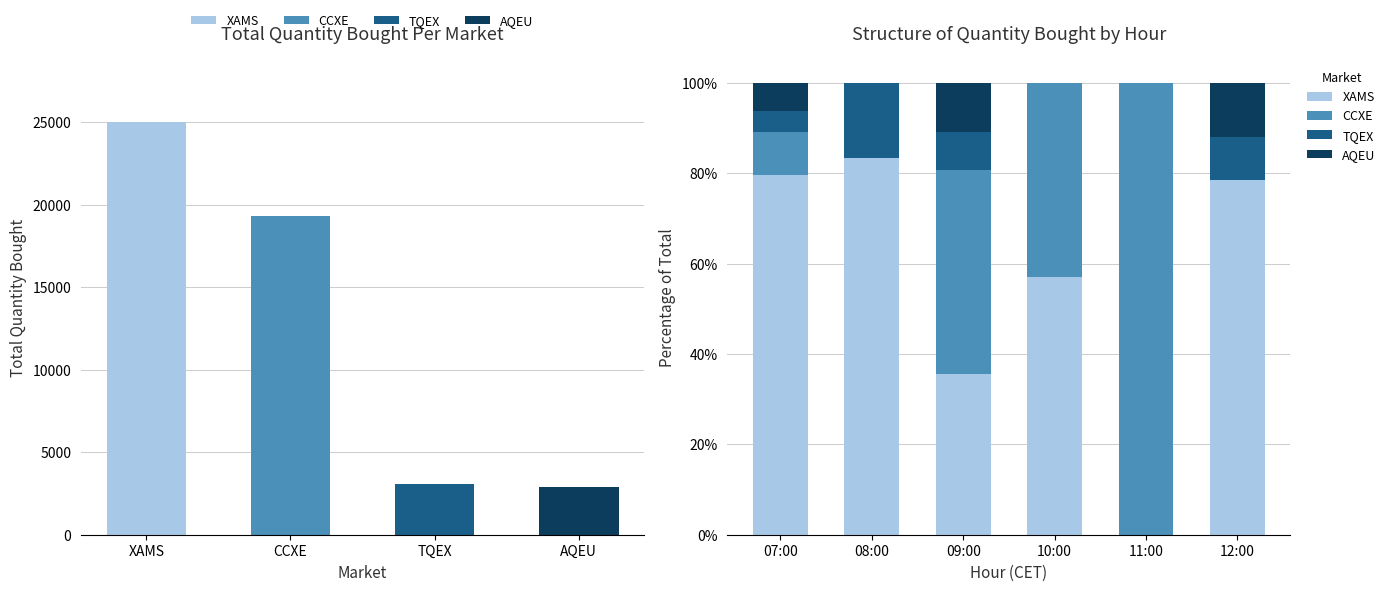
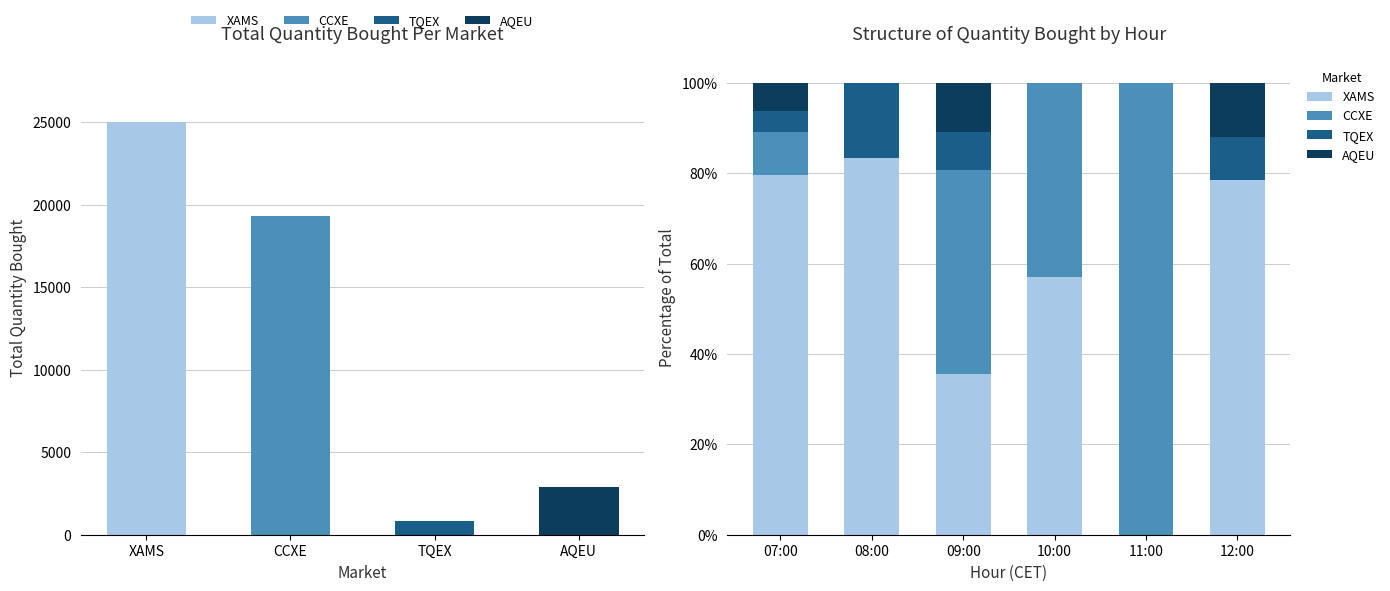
Total Quantity Bought Per Market, TQEX: 3100 -> 900
